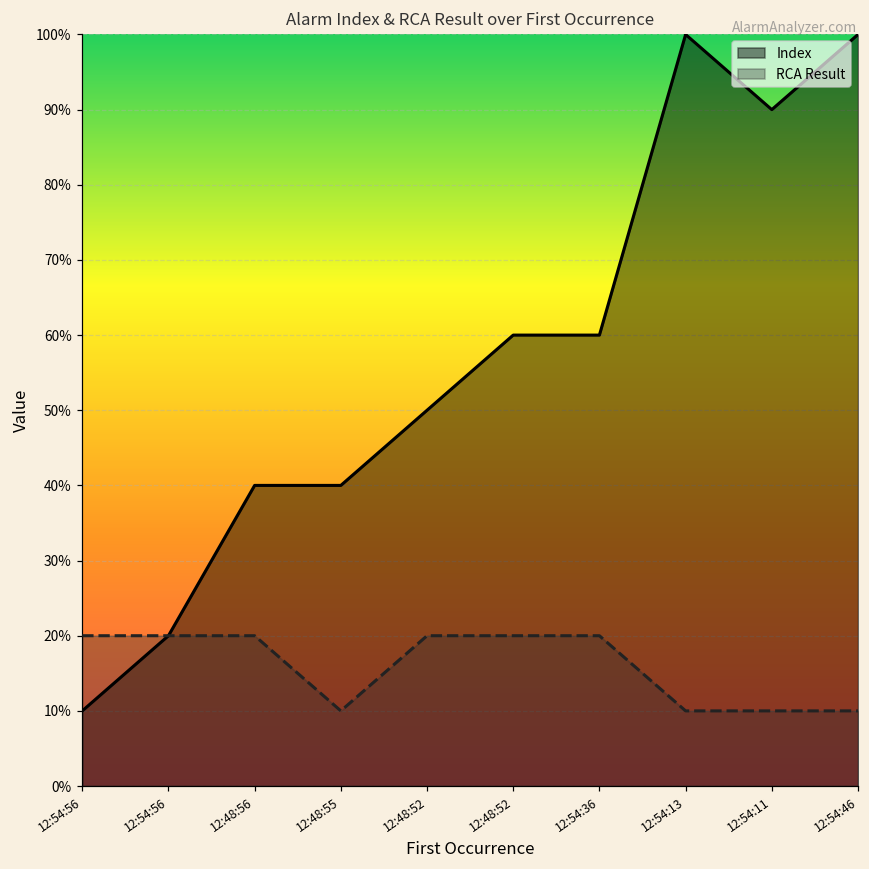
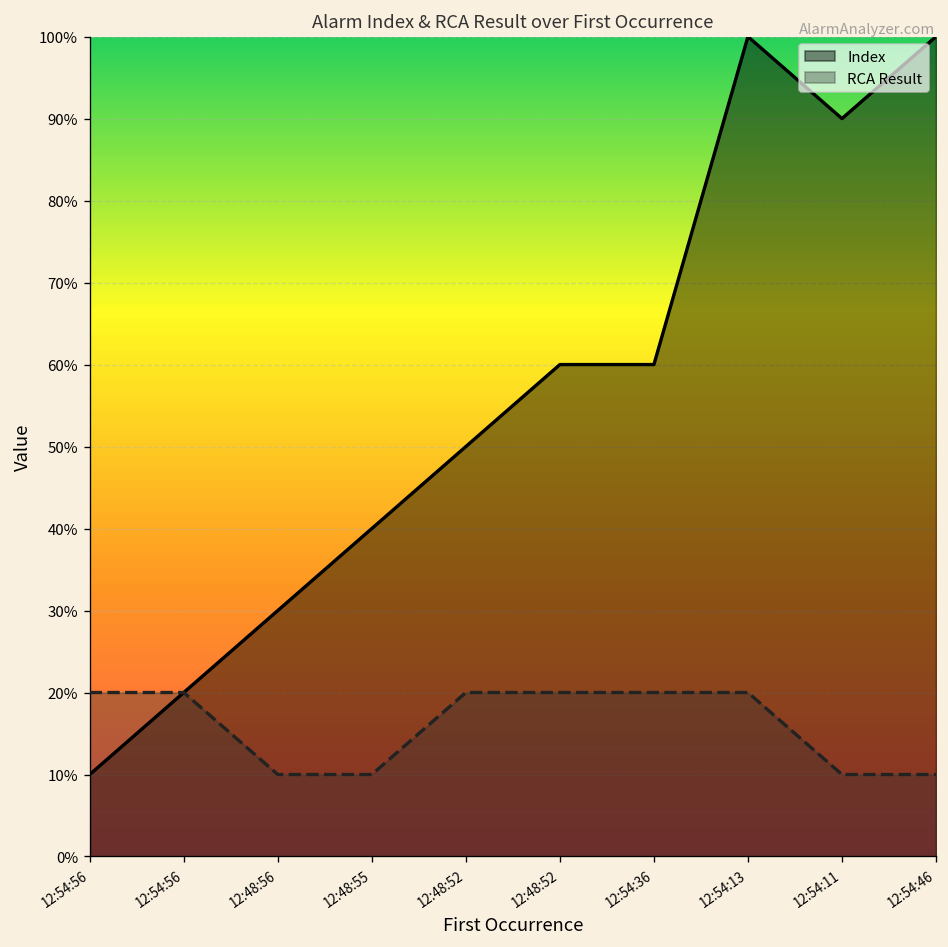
Index, 12:48:56: 40% -> 30%
RCA Result, 12:48:56: 20% -> 10%
RCA Result, 12:54:13: 10% -> 20%
